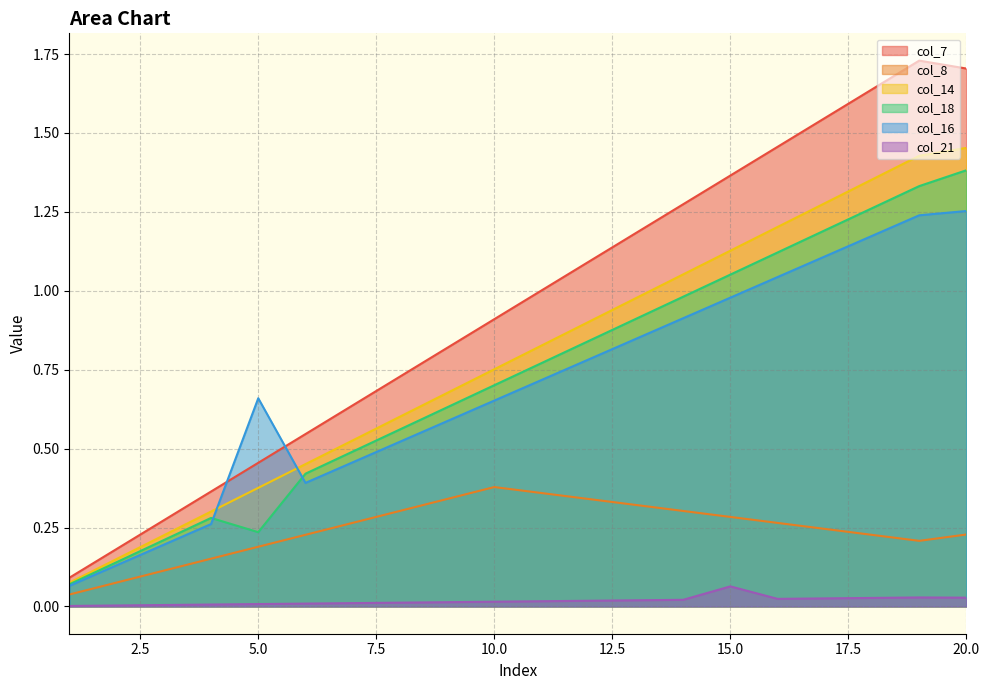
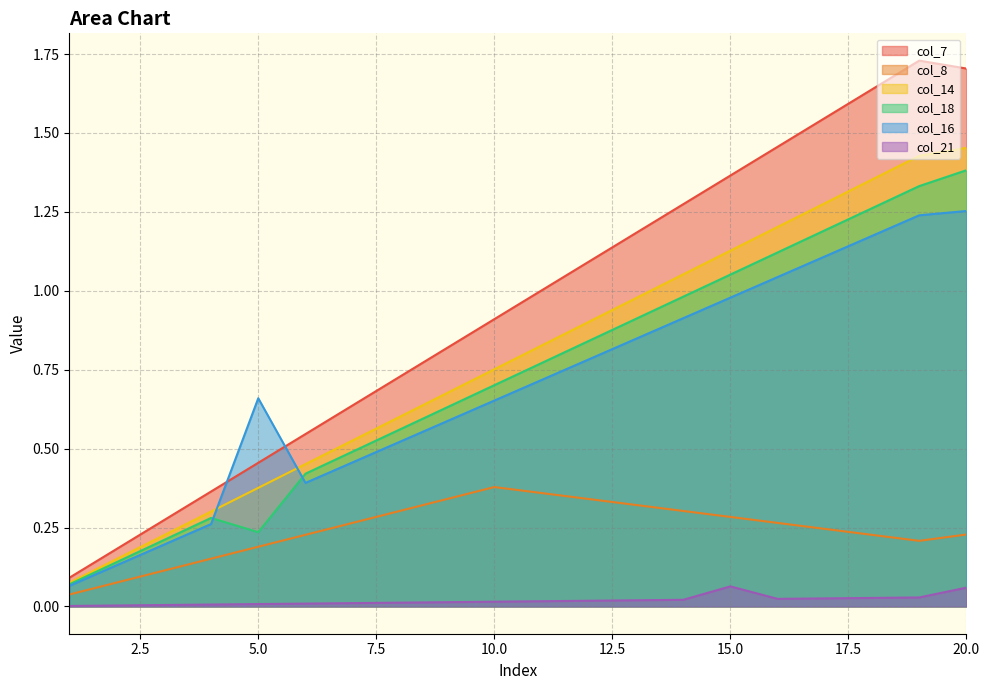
col_21, 20.0: 0.03 -> 0.06
